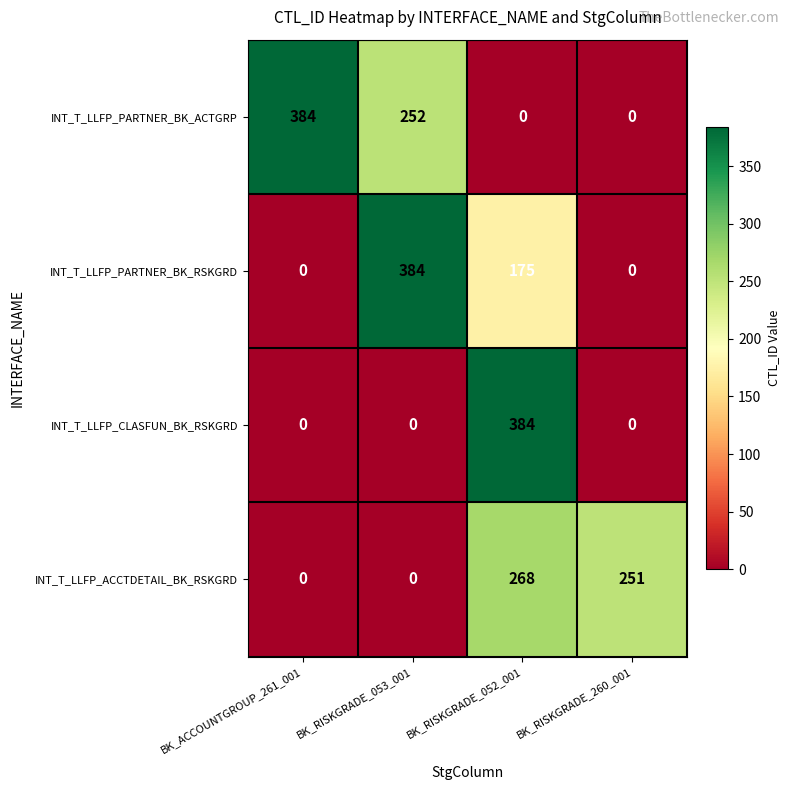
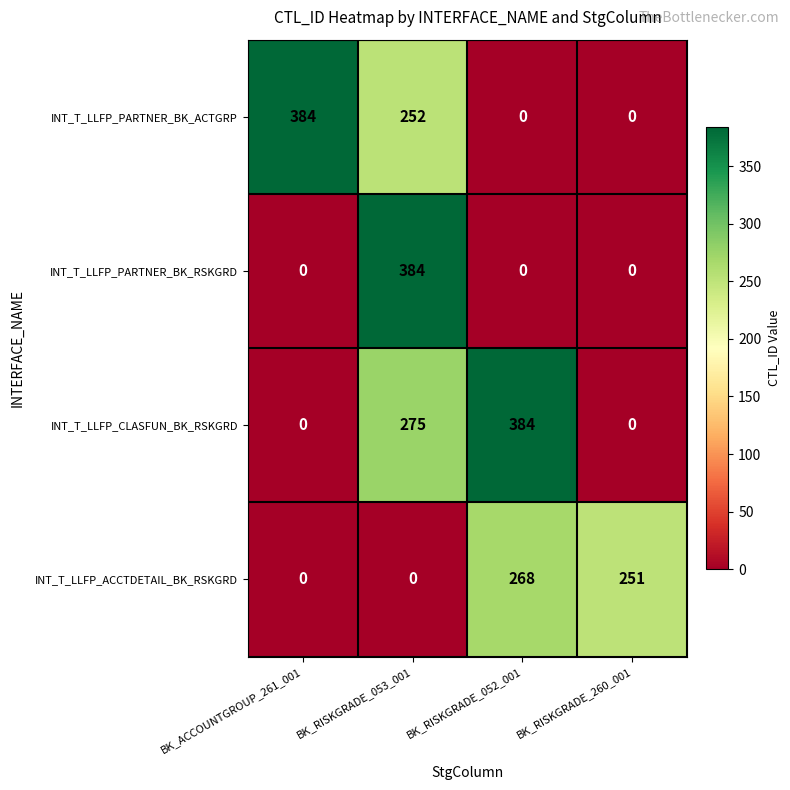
INT_T_LLFP_PARTNER_BK_RSKGRD, BK_RISKGRADE_052_001: 175 -> 0
INT_T_LLFP_CLASFUN_BK_RSKGRD, BK_RISKGRADE_053_001: 0 -> 275
